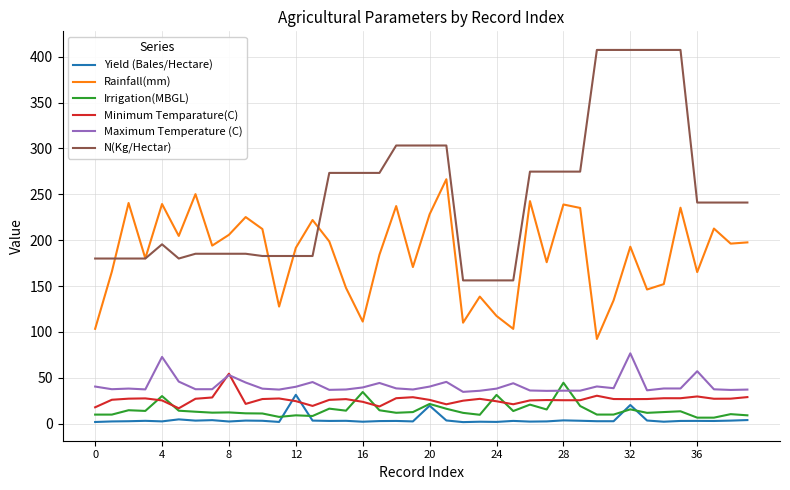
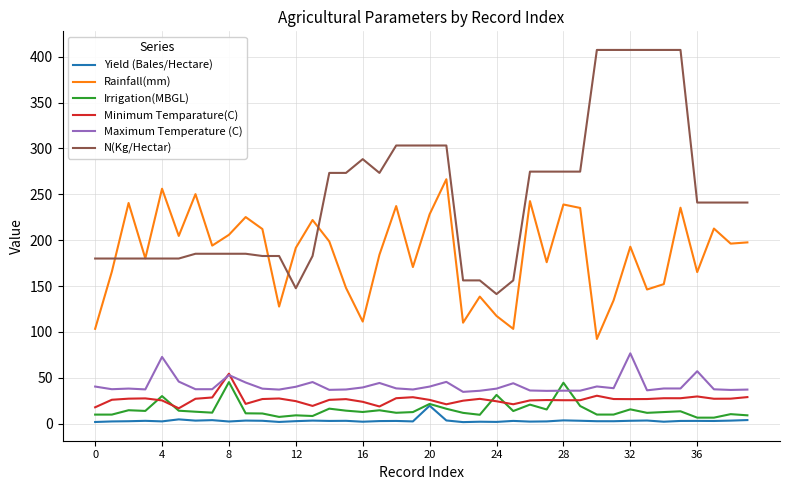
Rainfall(mm), 4: 240 -> 260
N(Kg/Hectar), 4: 200 -> 180
Irrigation(MBGL), 8: 10 -> 50
Yield (Bales/Hectare), 12: 30 -> 0
N(Kg/Hectar), 12: 180 -> 150
Irrigation(MBGL), 16: 30 -> 10
N(Kg/Hectar), 16: 270 -> 290
N(Kg/Hectar), 24: 160 -> 140
Yield (Bales/Hectare), 32: 20 -> 0
